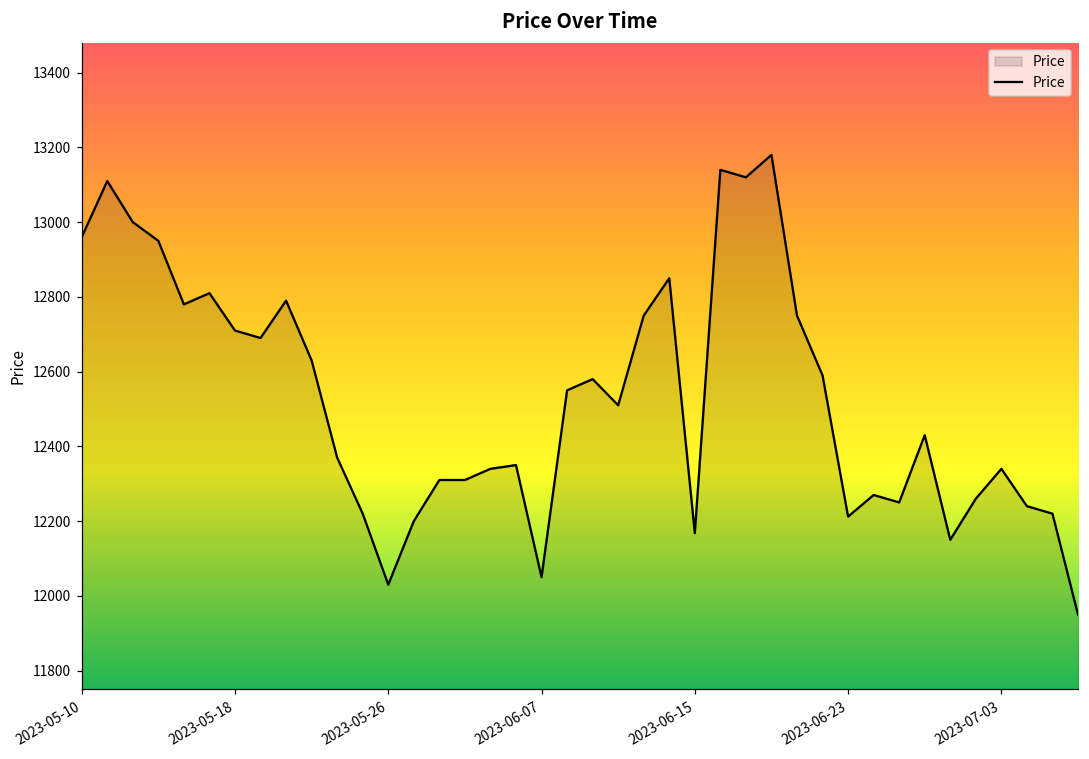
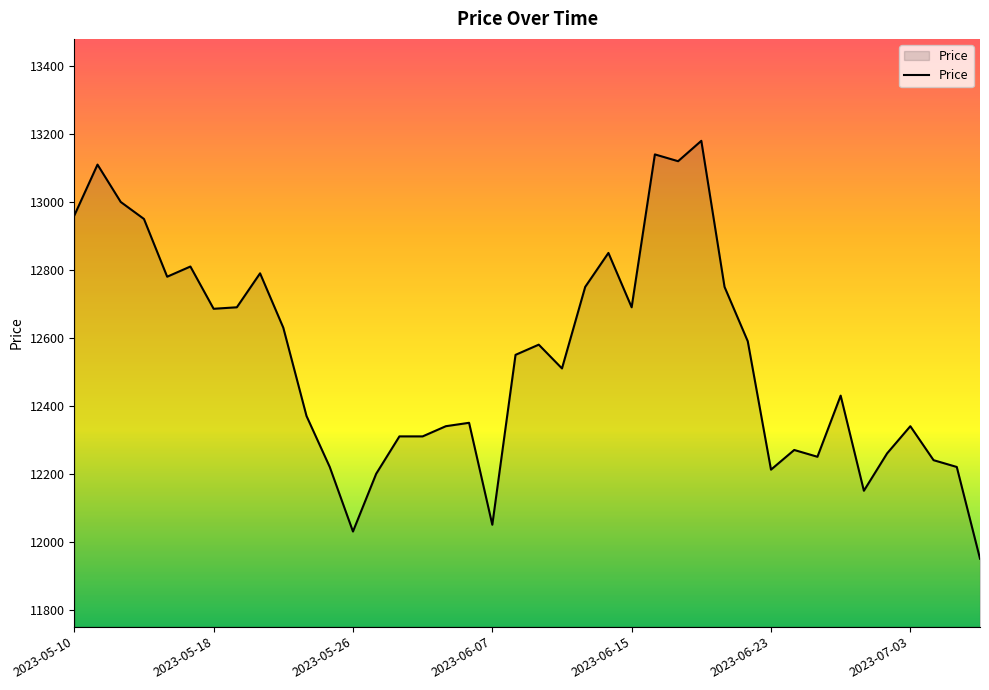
2023-05-18: 12710 -> 12690
2023-06-15: 12170 -> 12690
